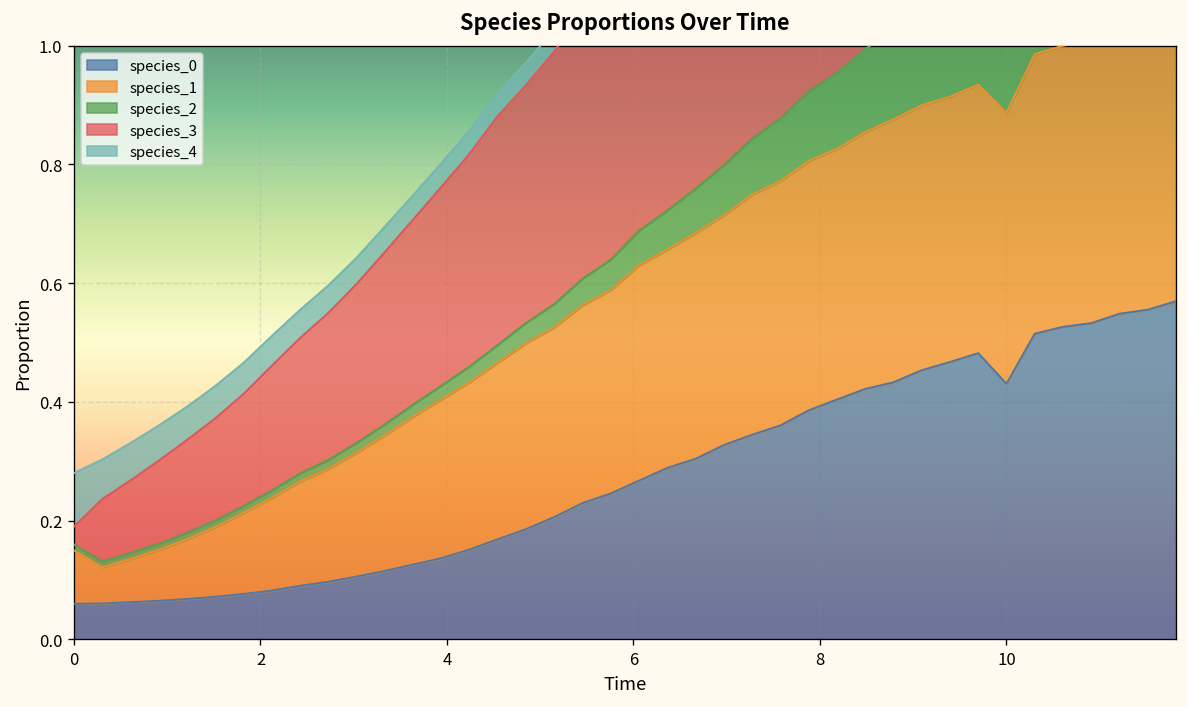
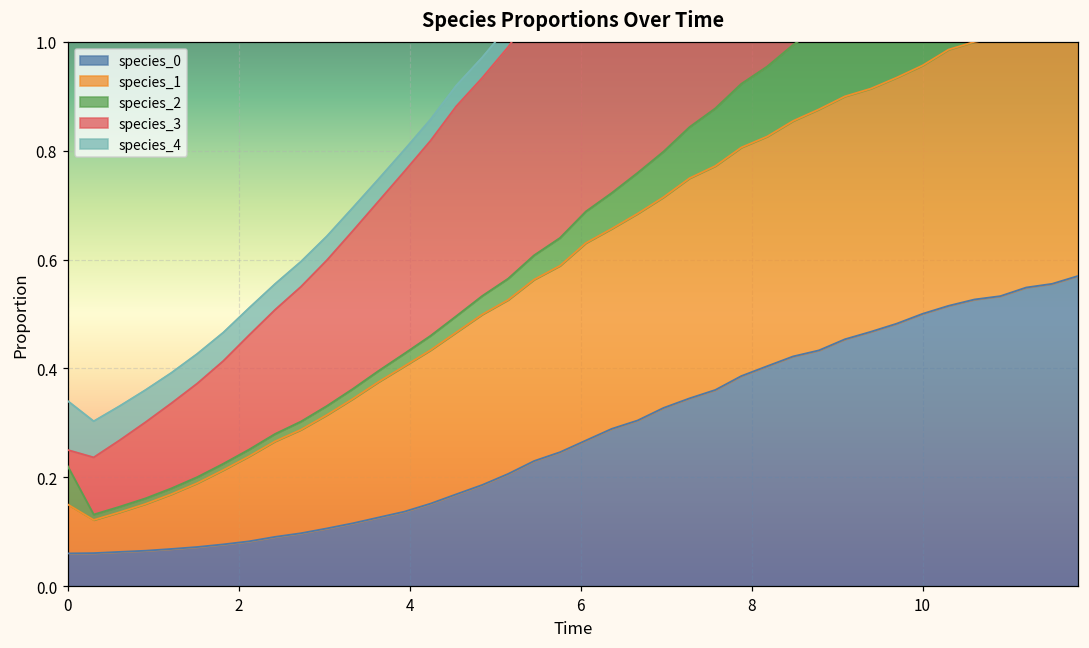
species_2, 0: 0.01 -> 0.07
species_0, 10: 0.43 -> 0.50
